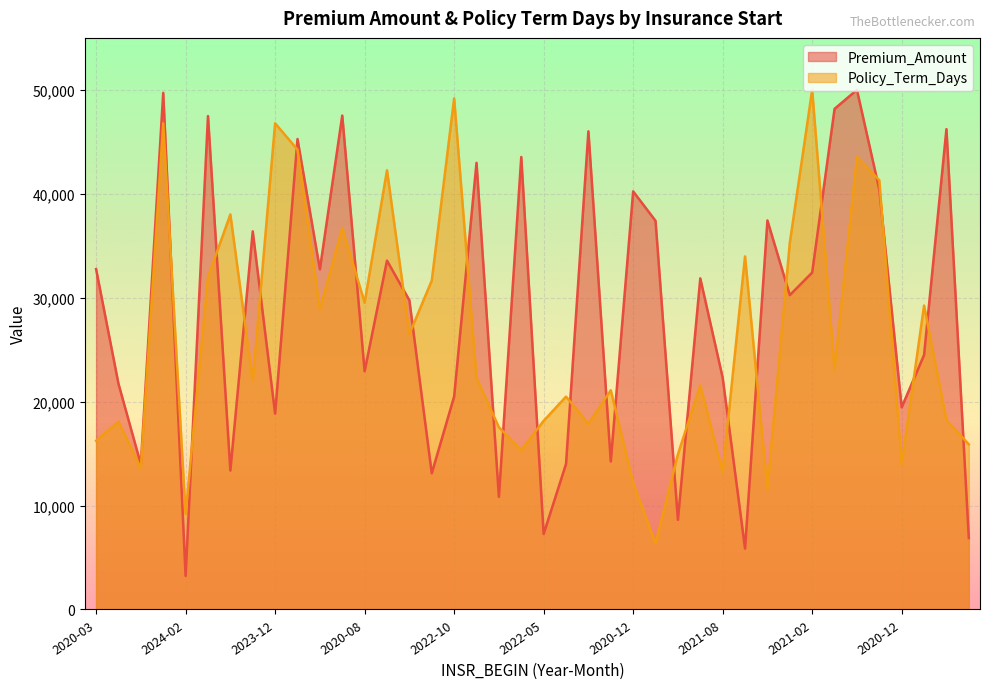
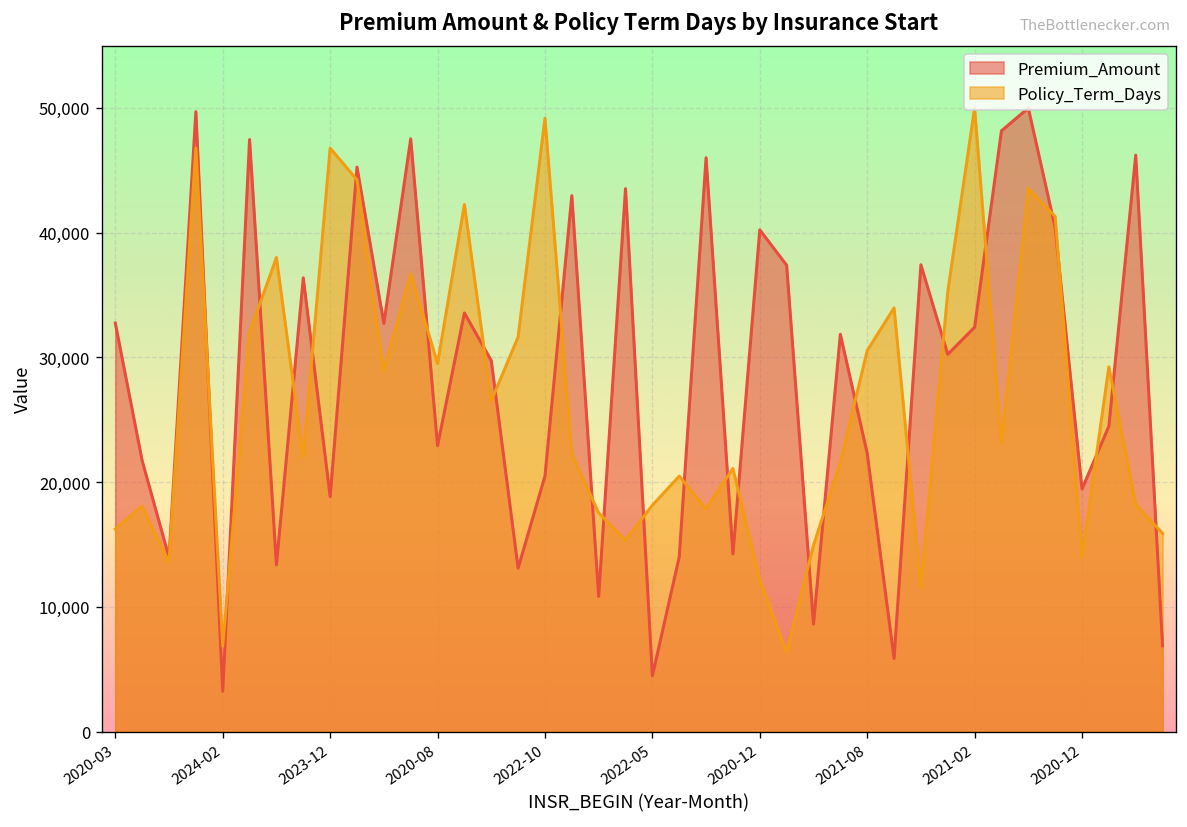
Policy_Term_Days, 2024-02: 9,200 -> 6,800
Premium_Amount, 2022-05: 7,300 -> 4,500
Policy_Term_Days, 2021-08: 13,200 -> 30,500
